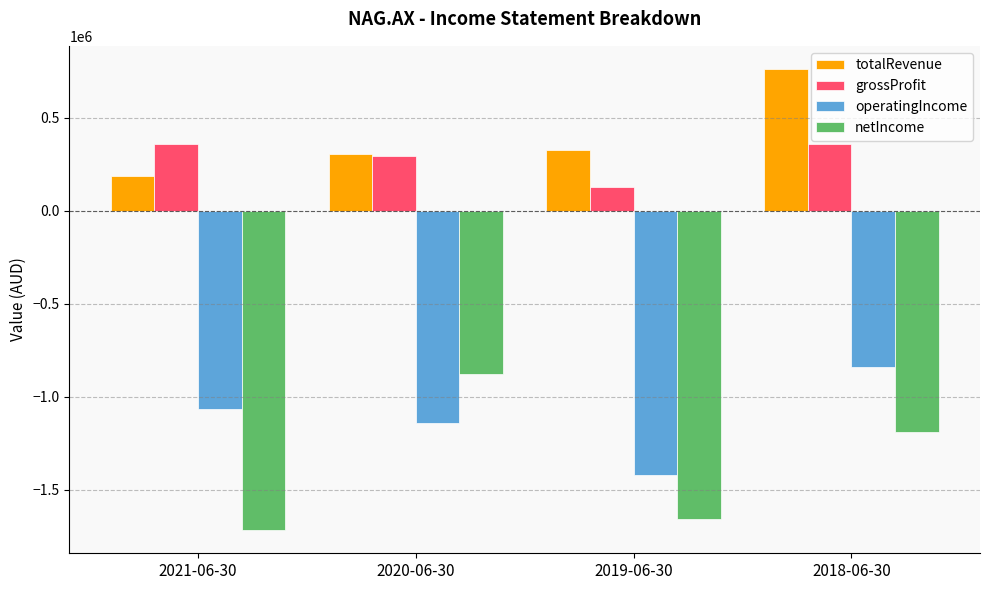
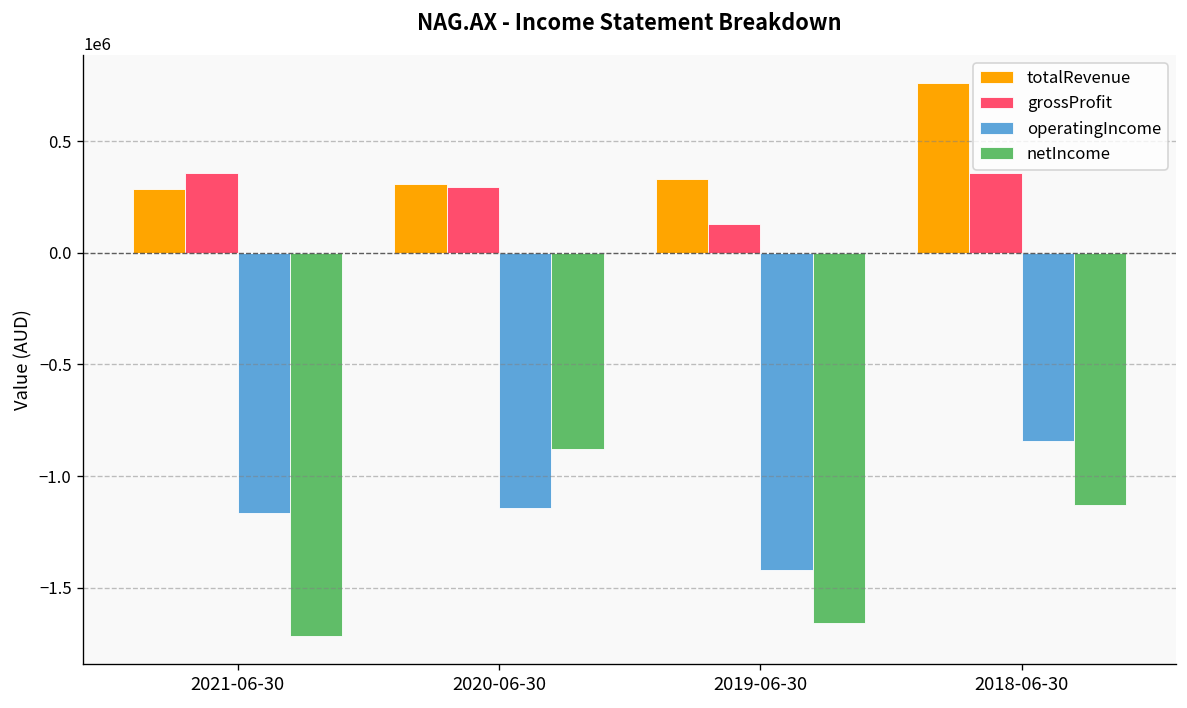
totalRevenue, 2021-06-30: 180000 -> 290000
operatingIncome, 2021-06-30: -1070000 -> -1170000
netIncome, 2018-06-30: -1190000 -> -1130000
